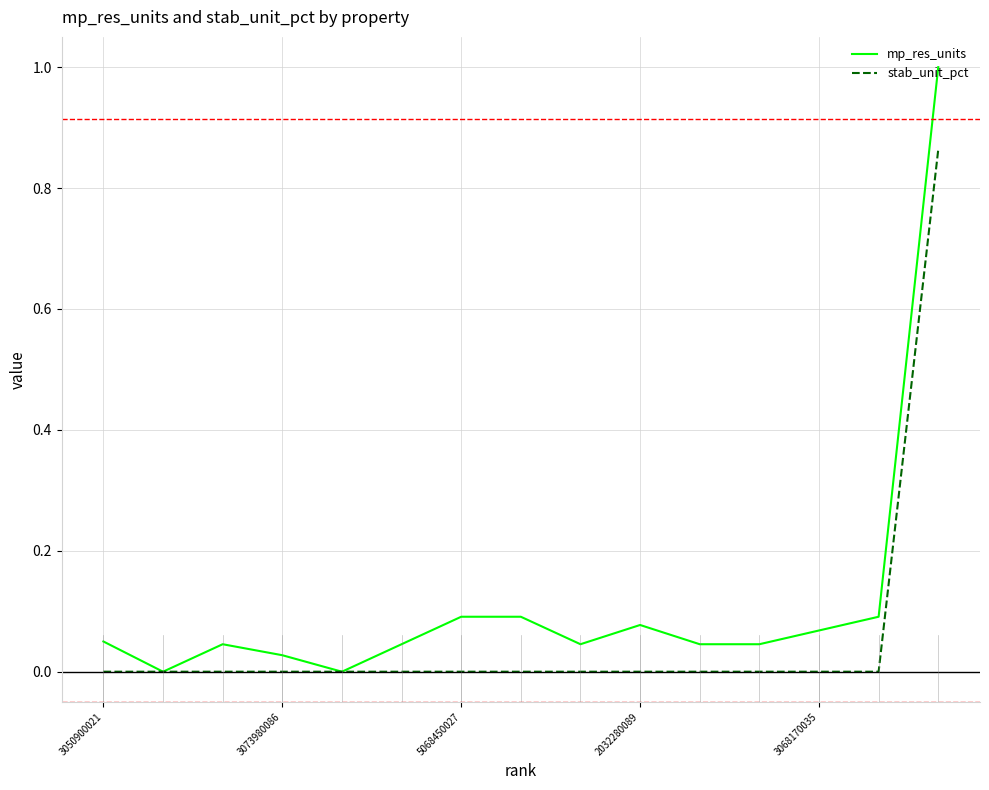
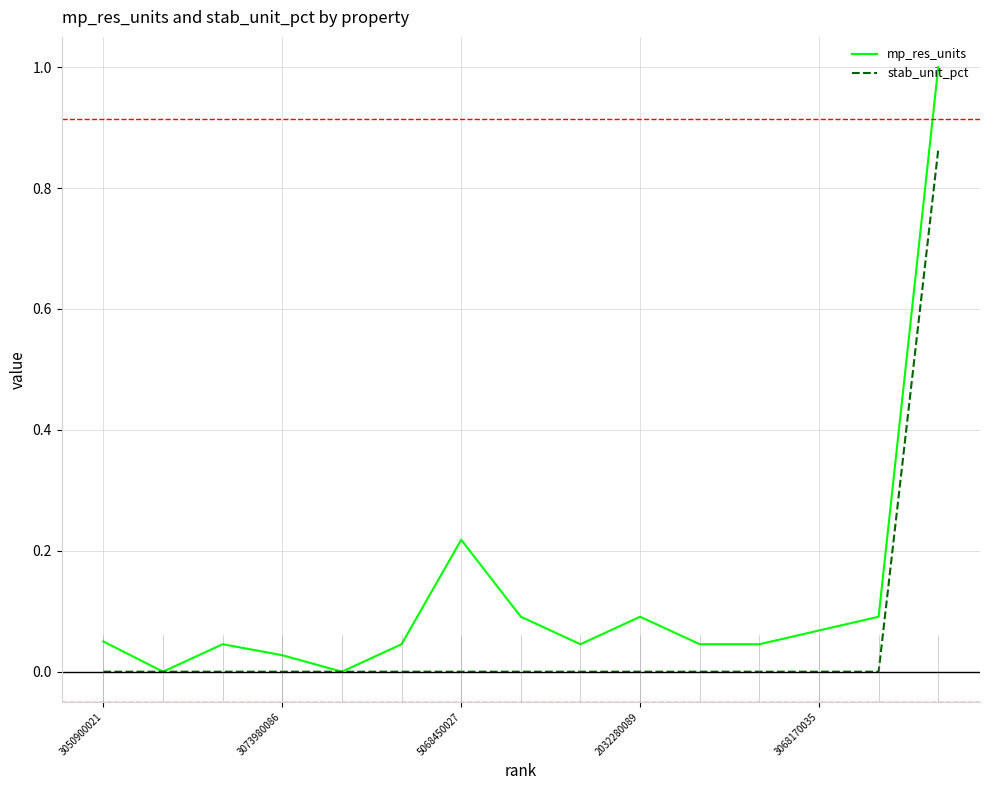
mp_res_units, 5068450027: 0.09 -> 0.22
mp_res_units, 2032280089: 0.08 -> 0.09
